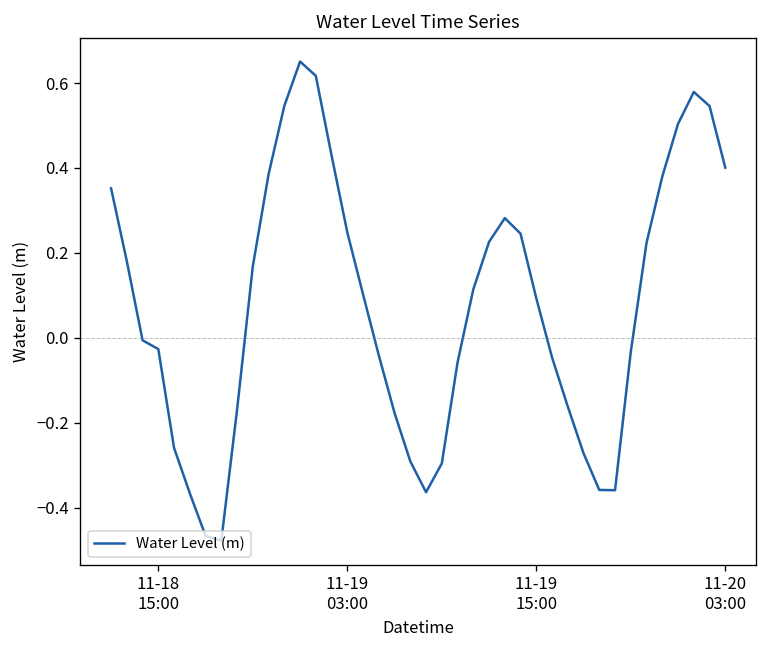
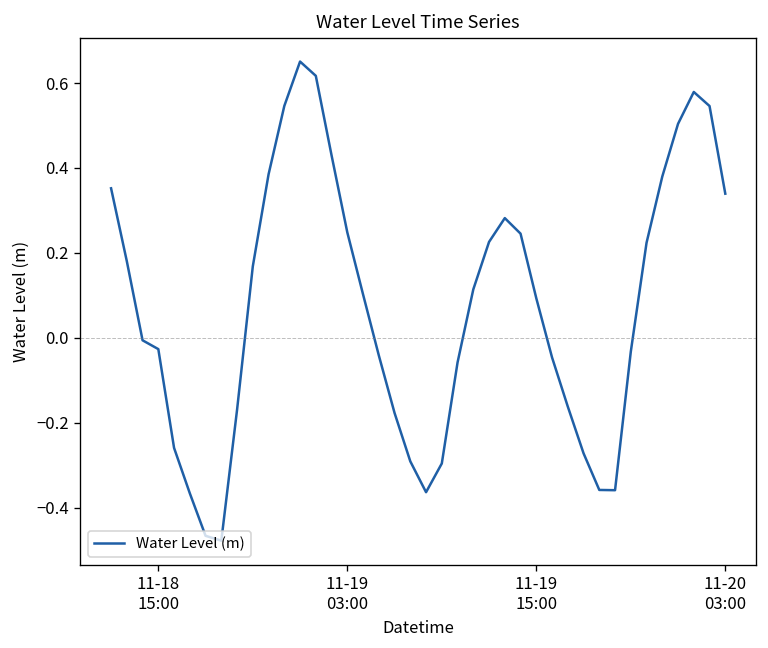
11-20 03:00: 0.40 -> 0.34
